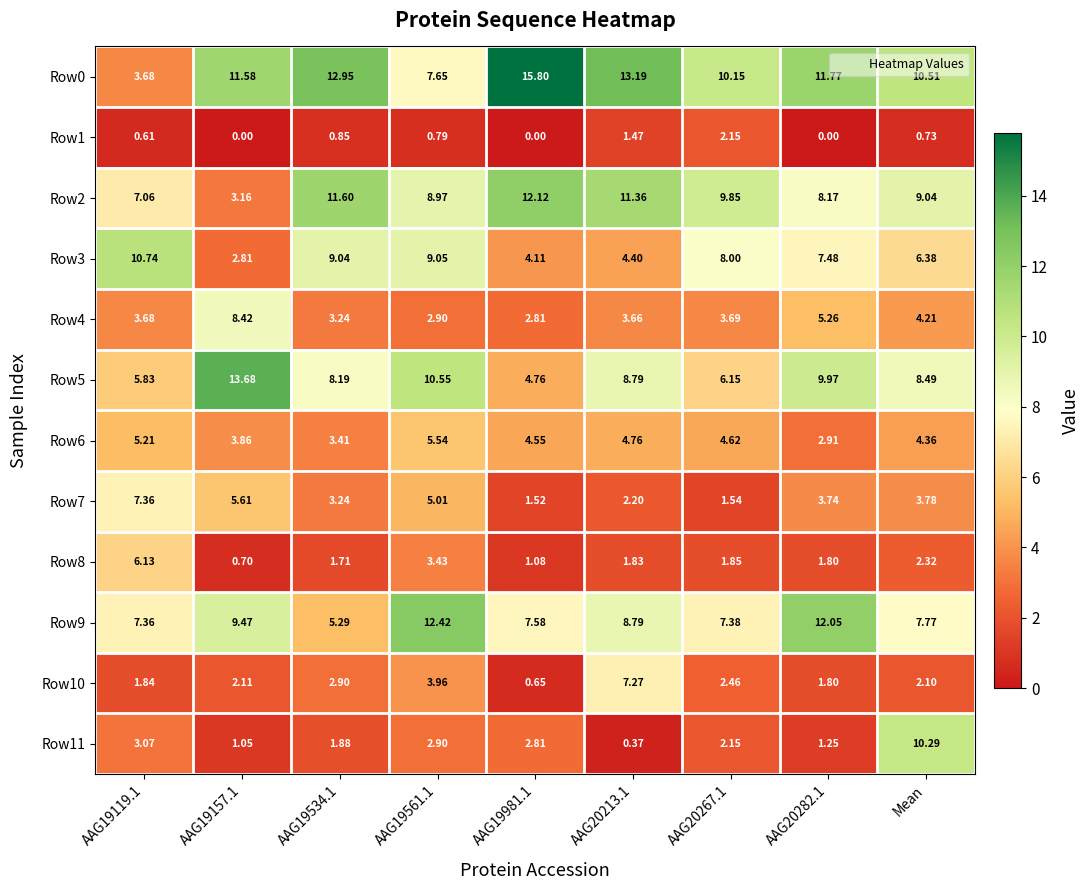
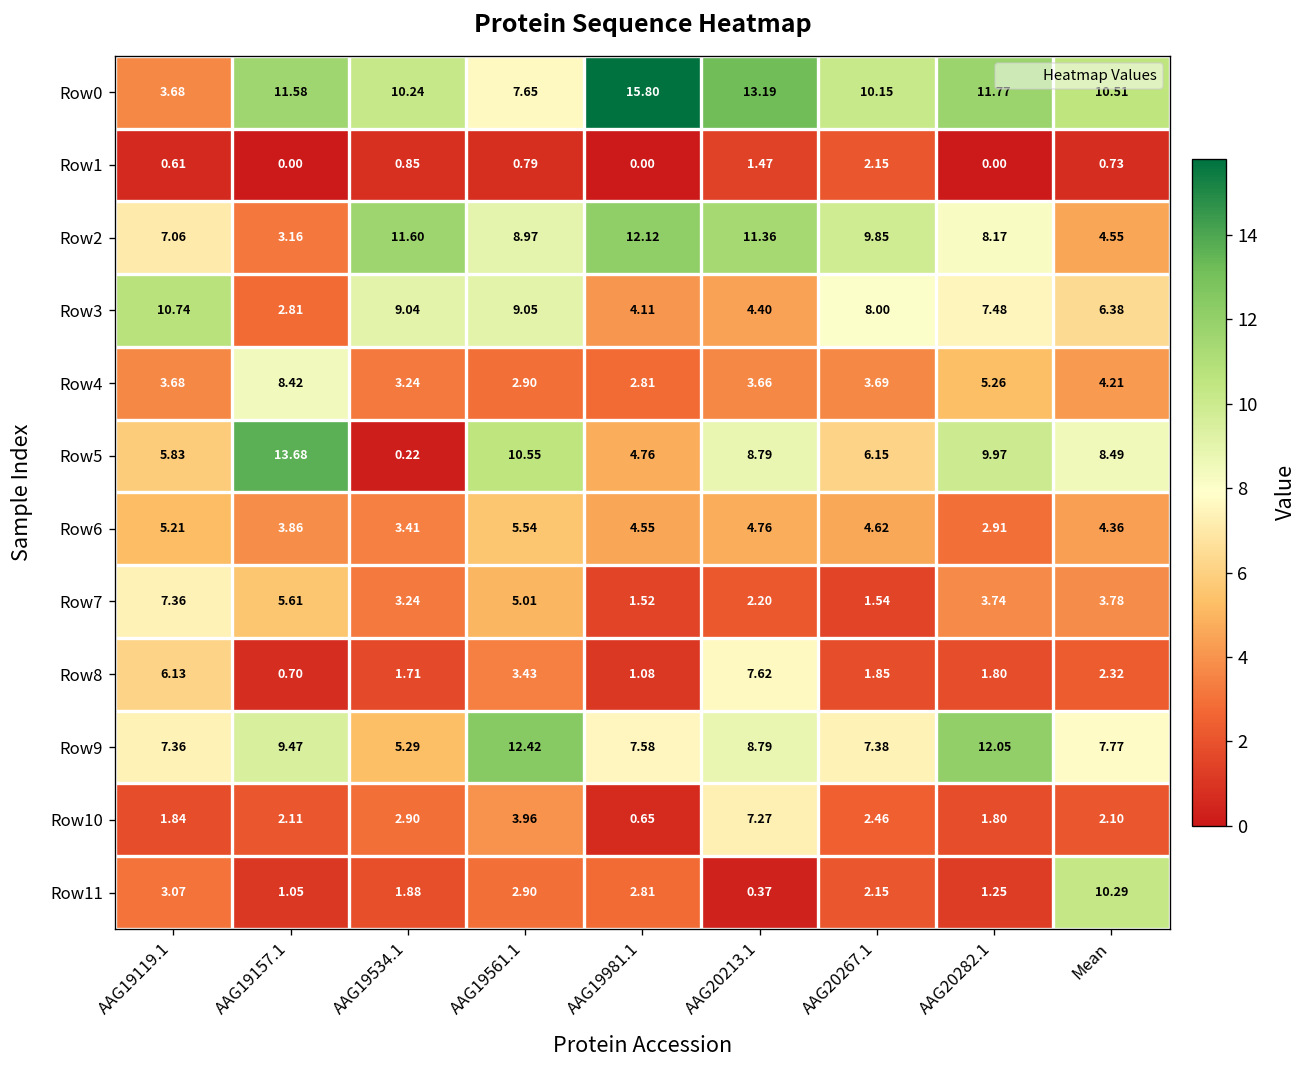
Row0, AAG19534.1: 12.95 -> 10.24
Row2, Mean: 9.04 -> 4.55
Row5, AAG19534.1: 8.19 -> 0.22
Row8, AAG20213.1: 1.83 -> 7.62
